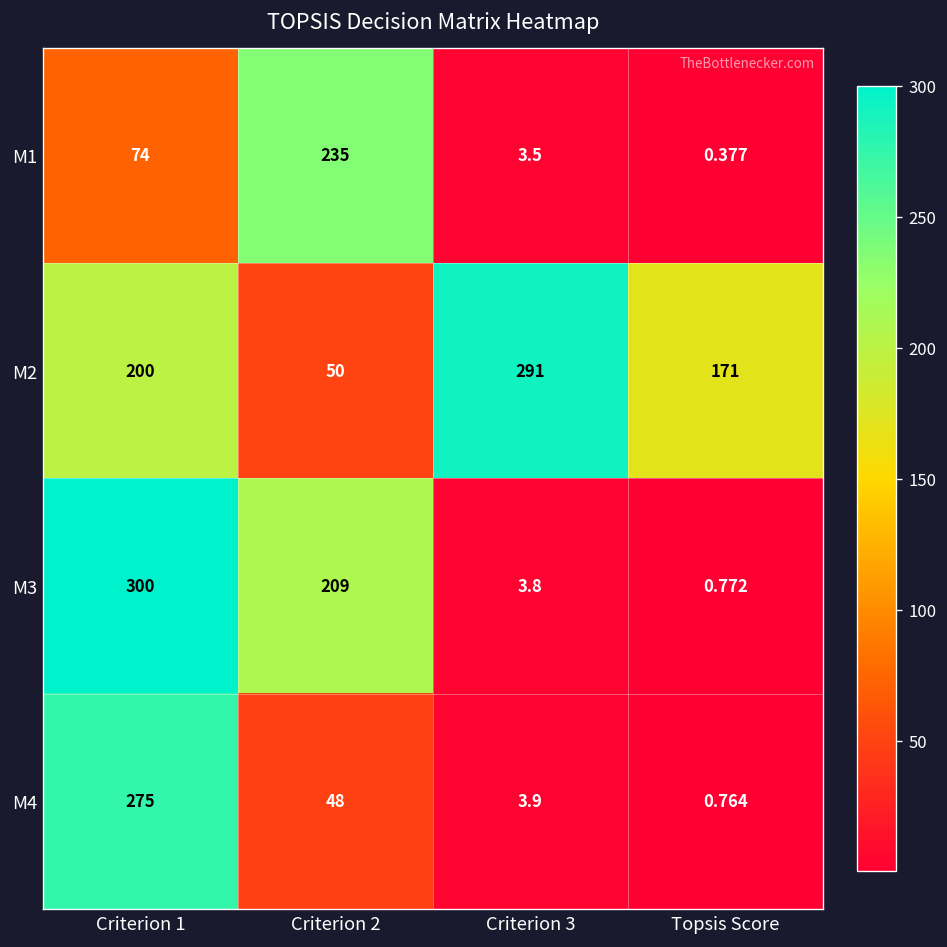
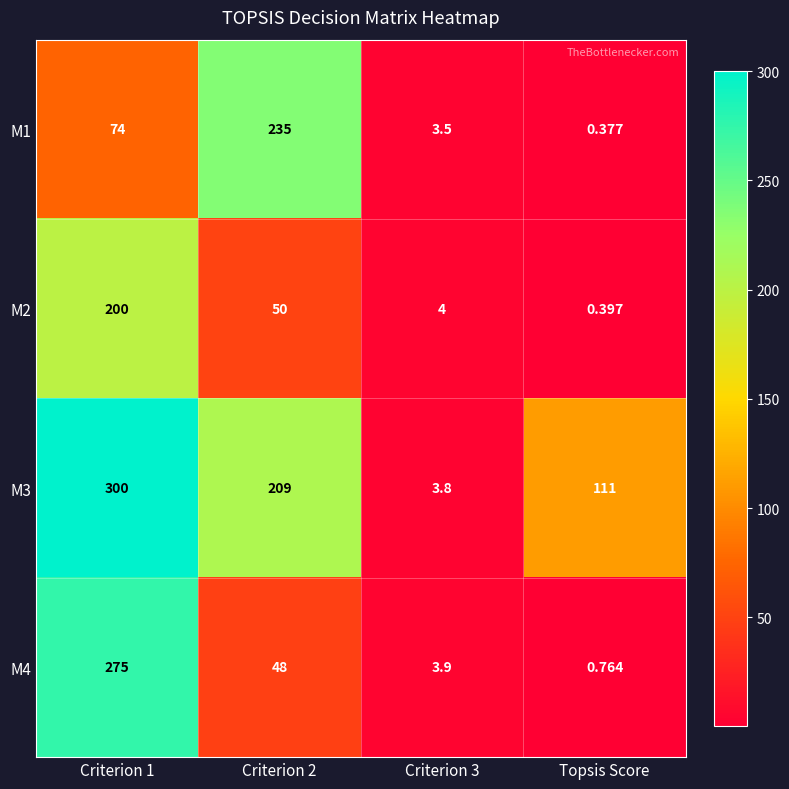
M2, Criterion 3: 291 -> 4
M2, Topsis Score: 171 -> 0.397
M3, Topsis Score: 0.772 -> 111
